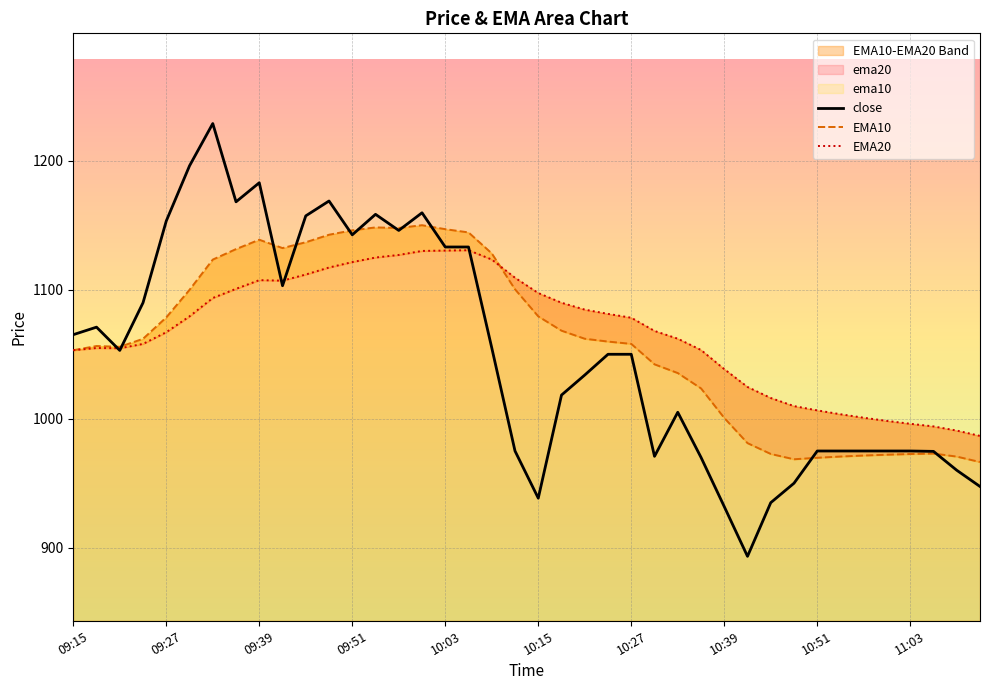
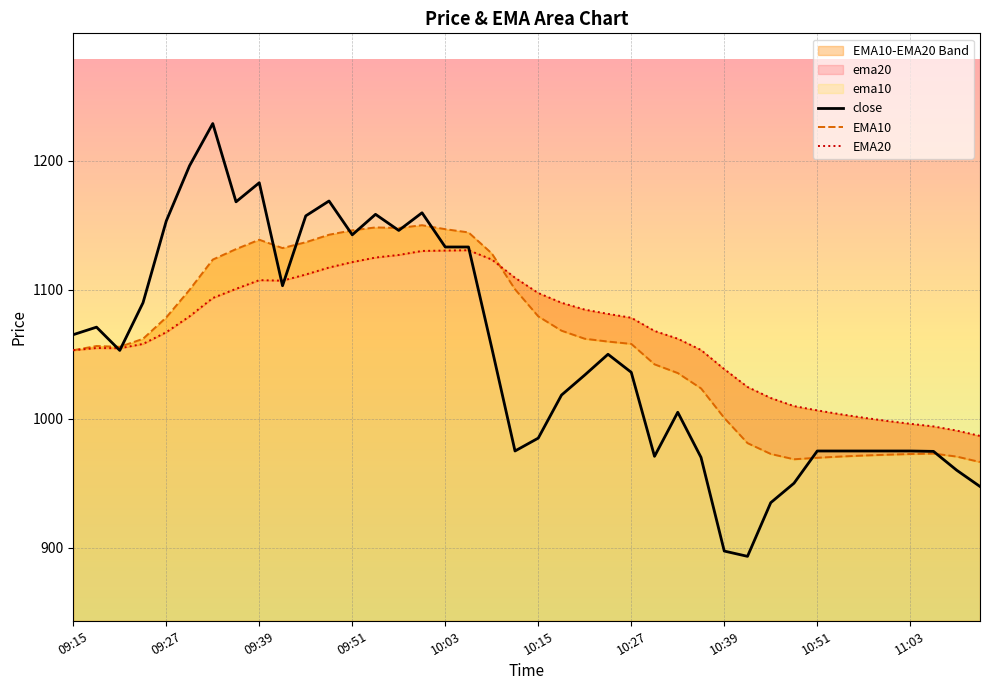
close, 10:15: 938 -> 985
close, 10:27: 1050 -> 1036
close, 10:39: 932 -> 897
